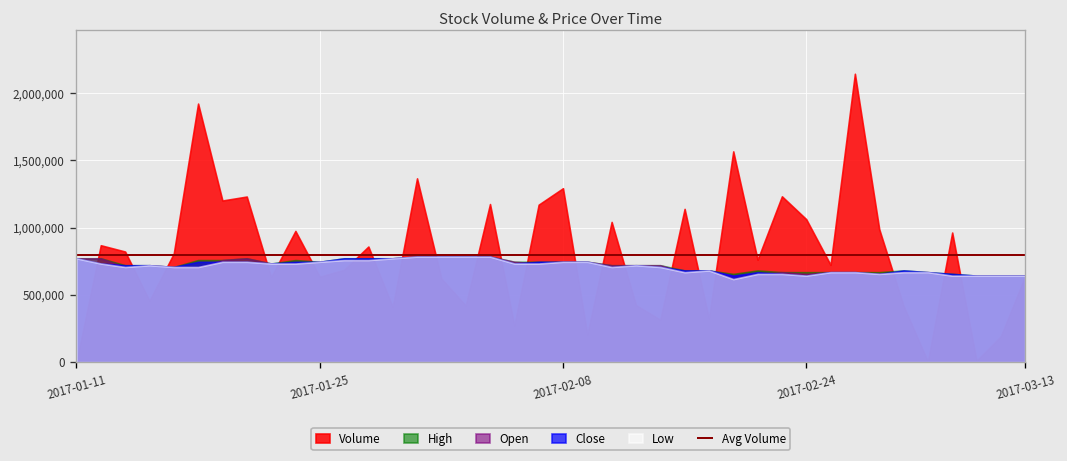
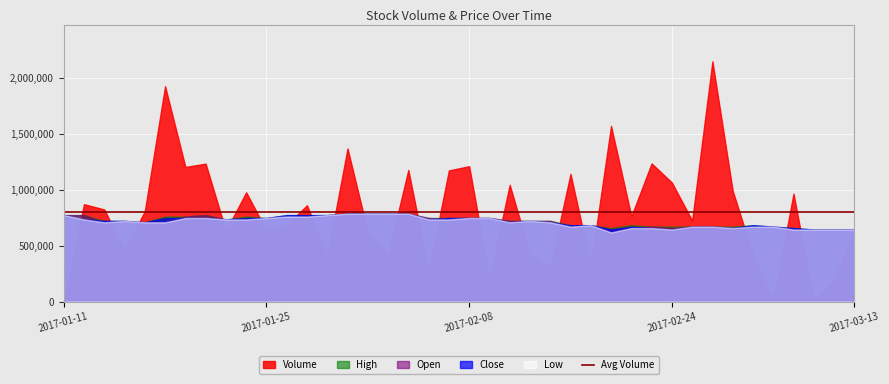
Volume, 2017-02-08: 1,290,000 -> 1,210,000
